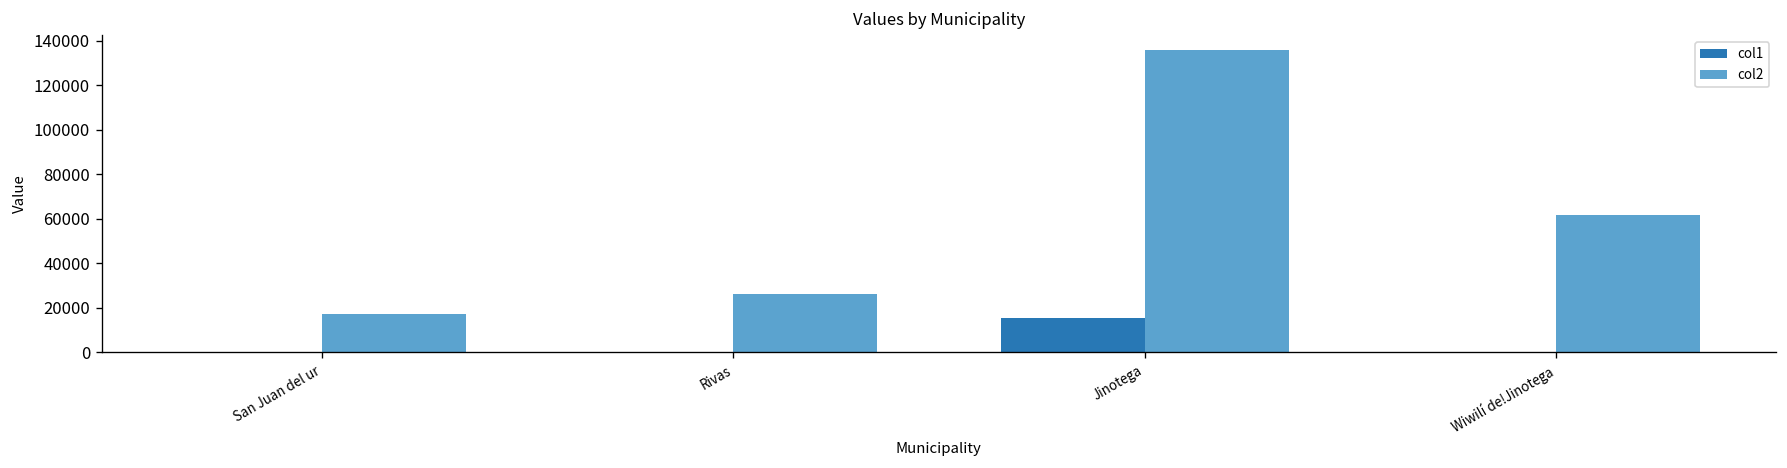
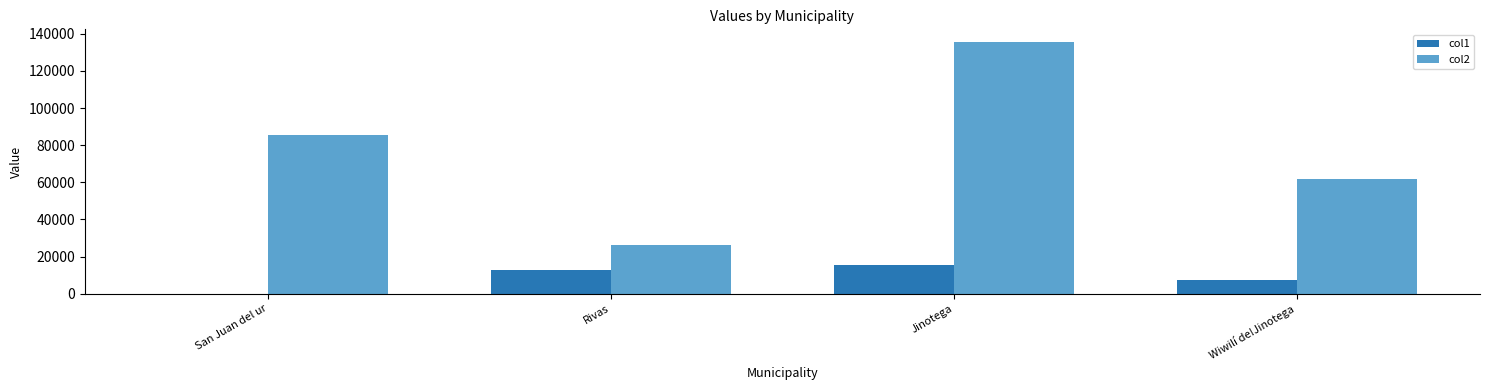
col2, San Juan del ur: 17000 -> 85000
col1, Rivas: 0 -> 13000
col1, Wiwilí de!Jinotega: 0 -> 7000
